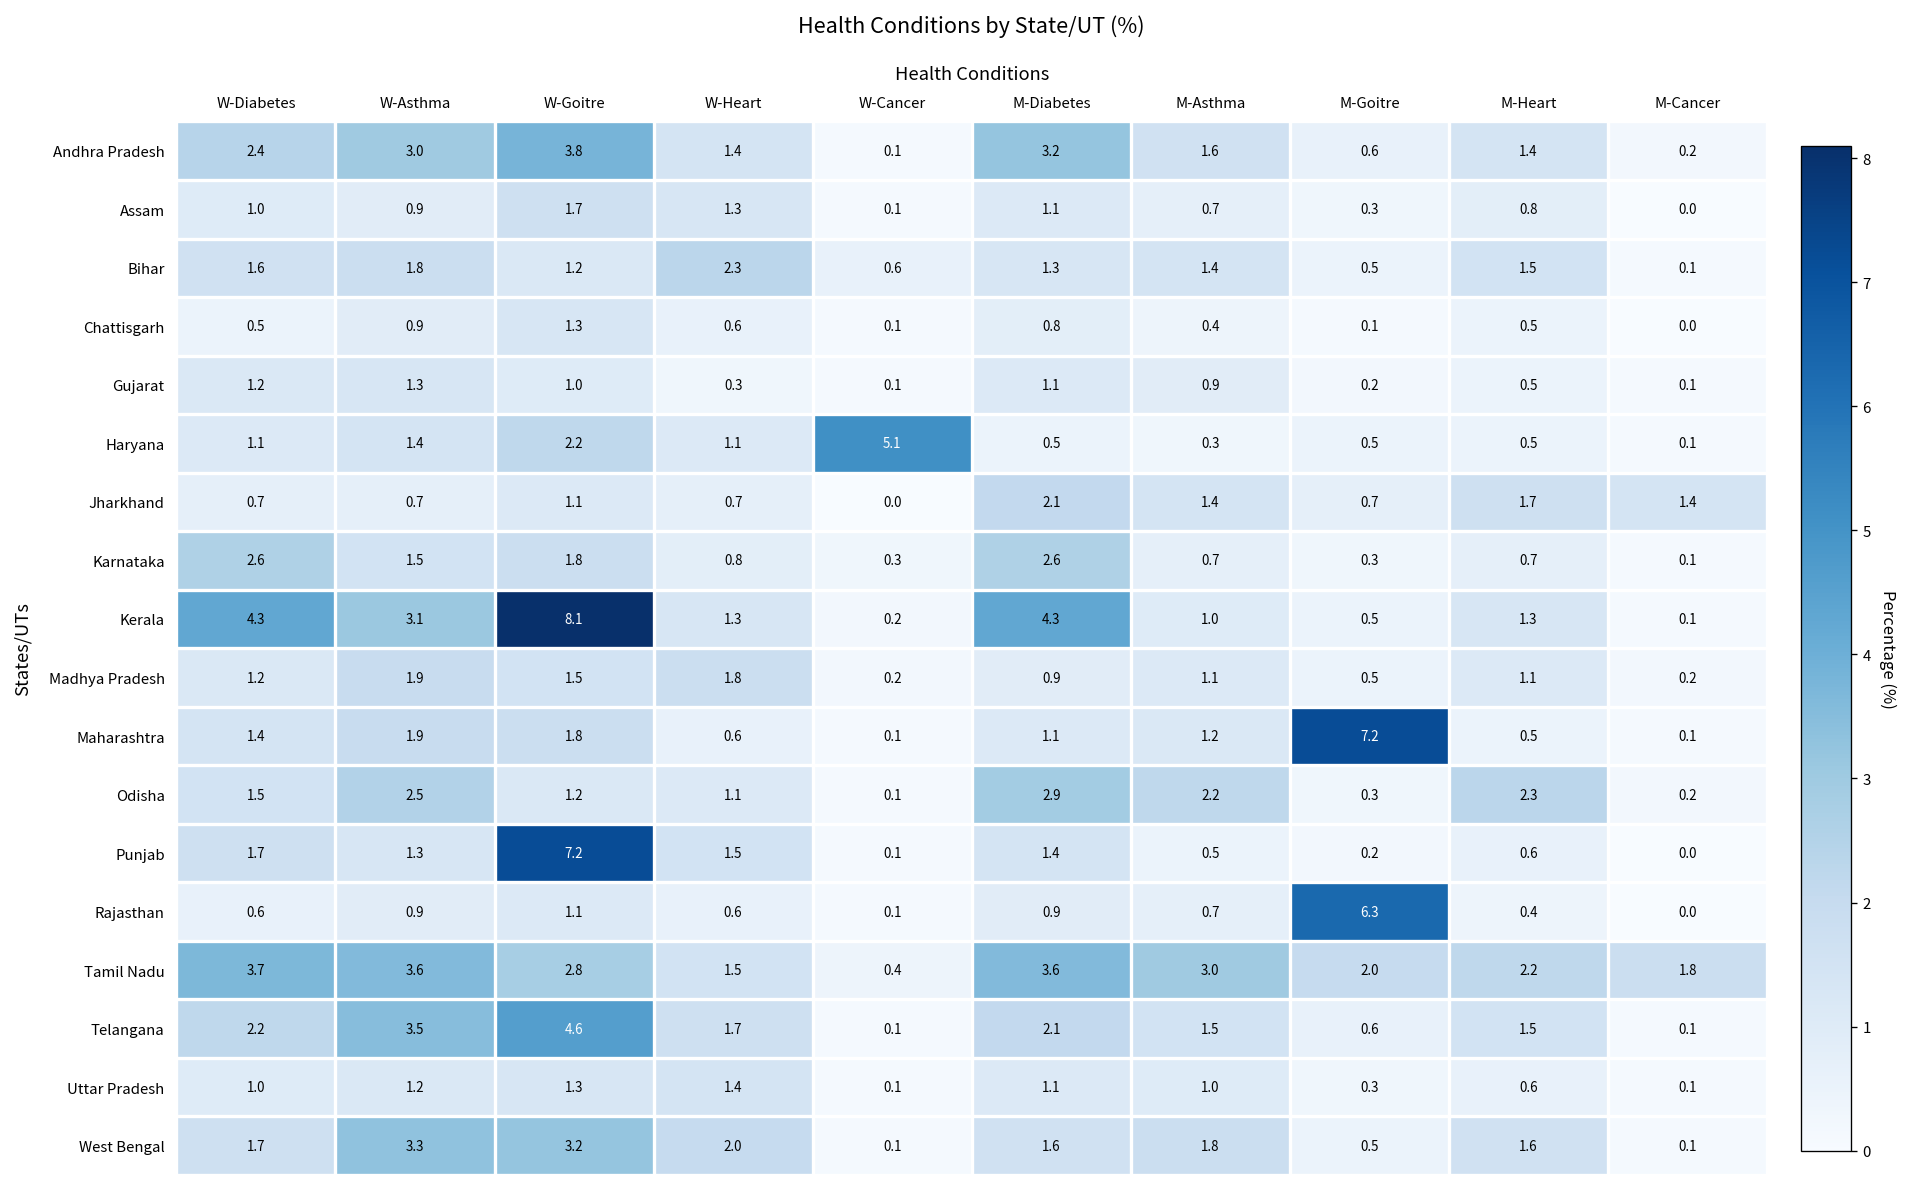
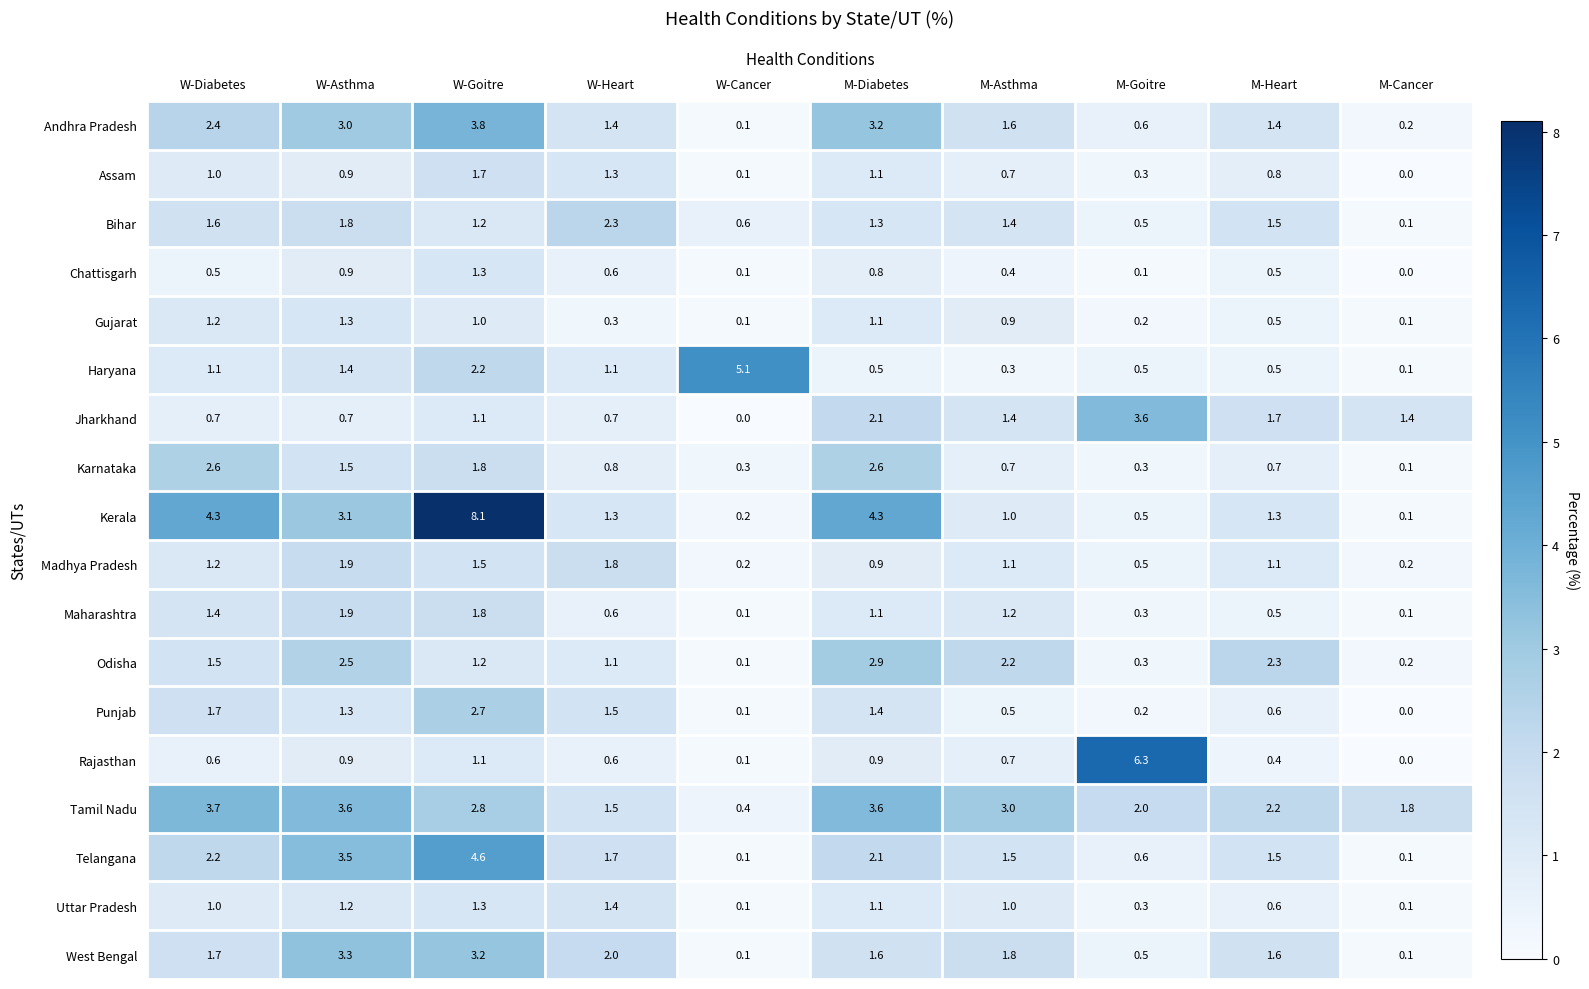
Jharkhand, M-Goitre: 0.7 -> 3.6
Maharashtra, M-Goitre: 7.2 -> 0.3
Punjab, W-Goitre: 7.2 -> 2.7
